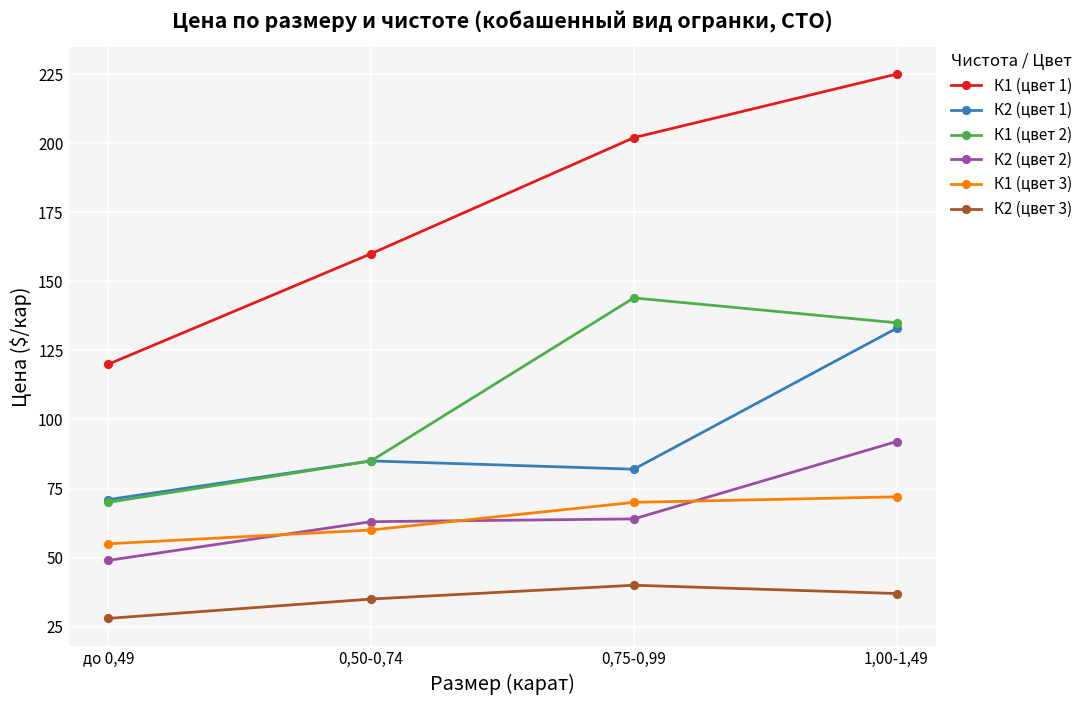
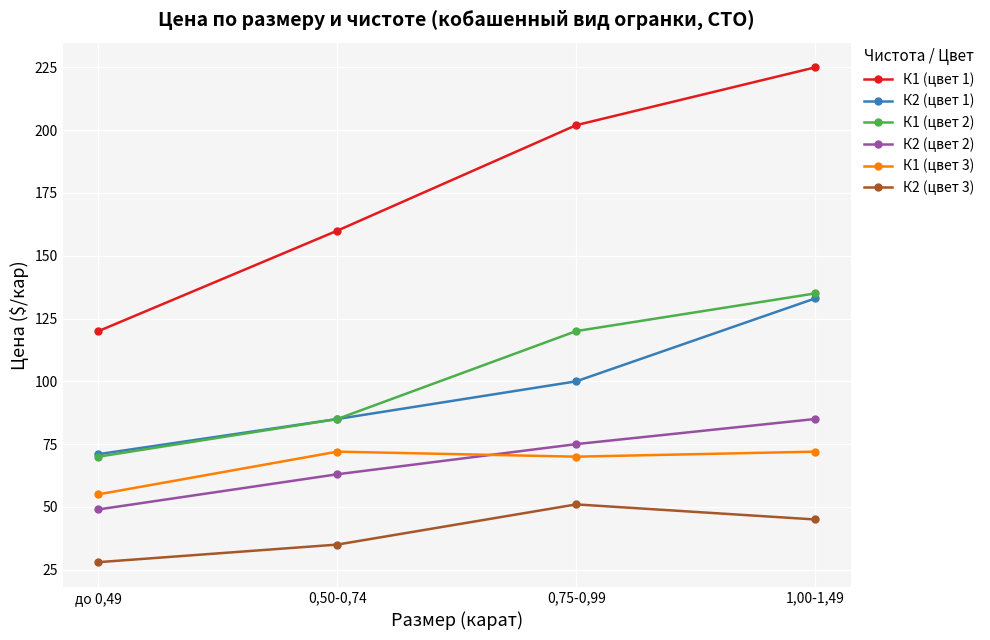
К1 (цвет 3), 0,50-0,74: 60 -> 72
К2 (цвет 1), 0,75-0,99: 82 -> 100
К1 (цвет 2), 0,75-0,99: 144 -> 120
К2 (цвет 2), 0,75-0,99: 64 -> 75
К2 (цвет 3), 0,75-0,99: 40 -> 51
К2 (цвет 2), 1,00-1,49: 92 -> 85
К2 (цвет 3), 1,00-1,49: 37 -> 45
